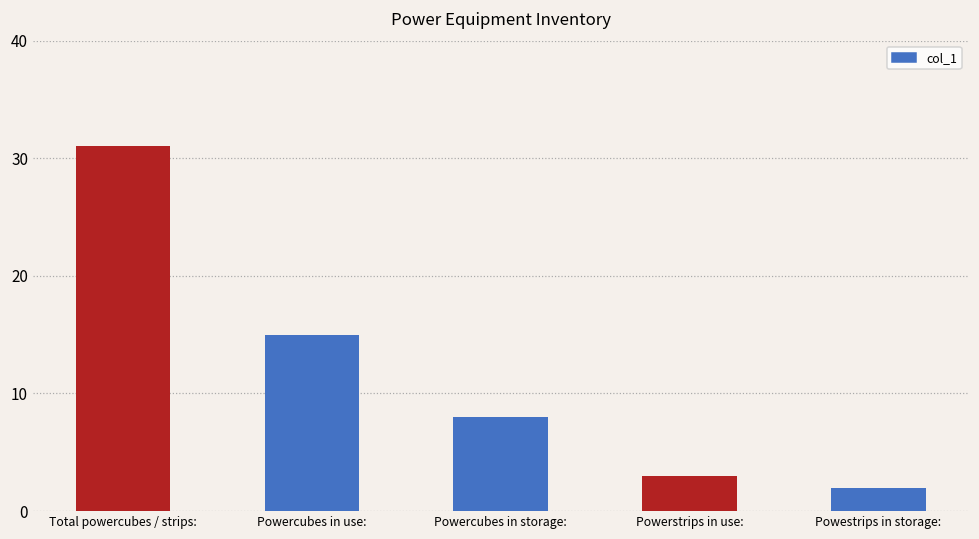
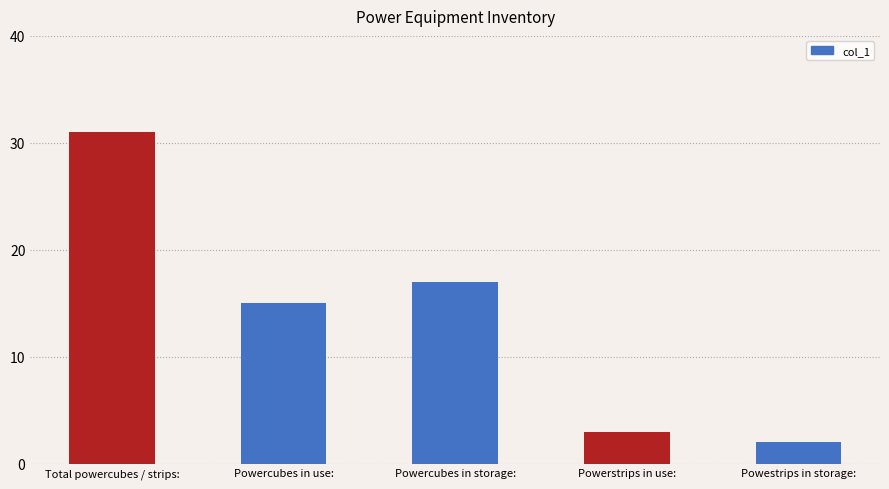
Powercubes in storage:: 8 -> 17
